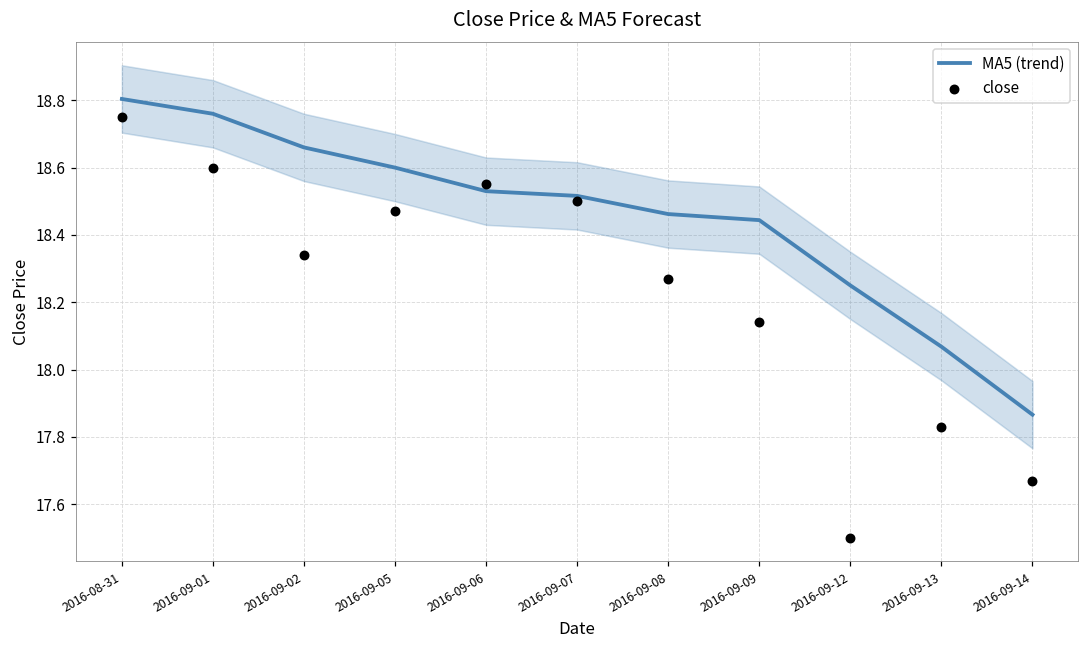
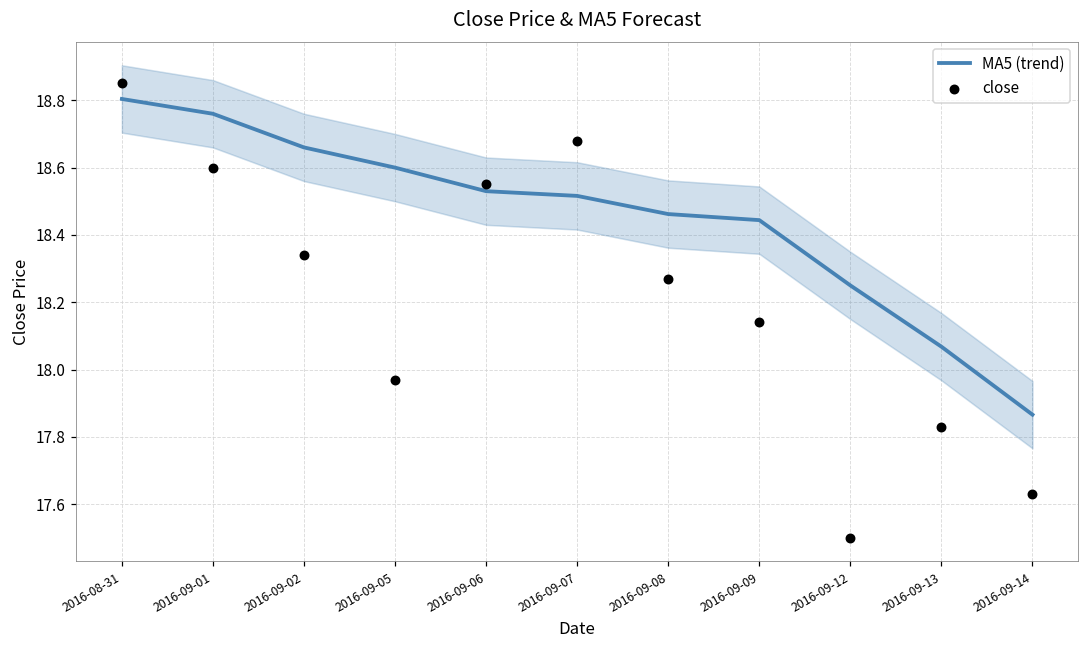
close, 2016-08-31: 18.75 -> 18.85
close, 2016-09-05: 18.47 -> 17.97
close, 2016-09-07: 18.50 -> 18.68
close, 2016-09-14: 17.67 -> 17.63
